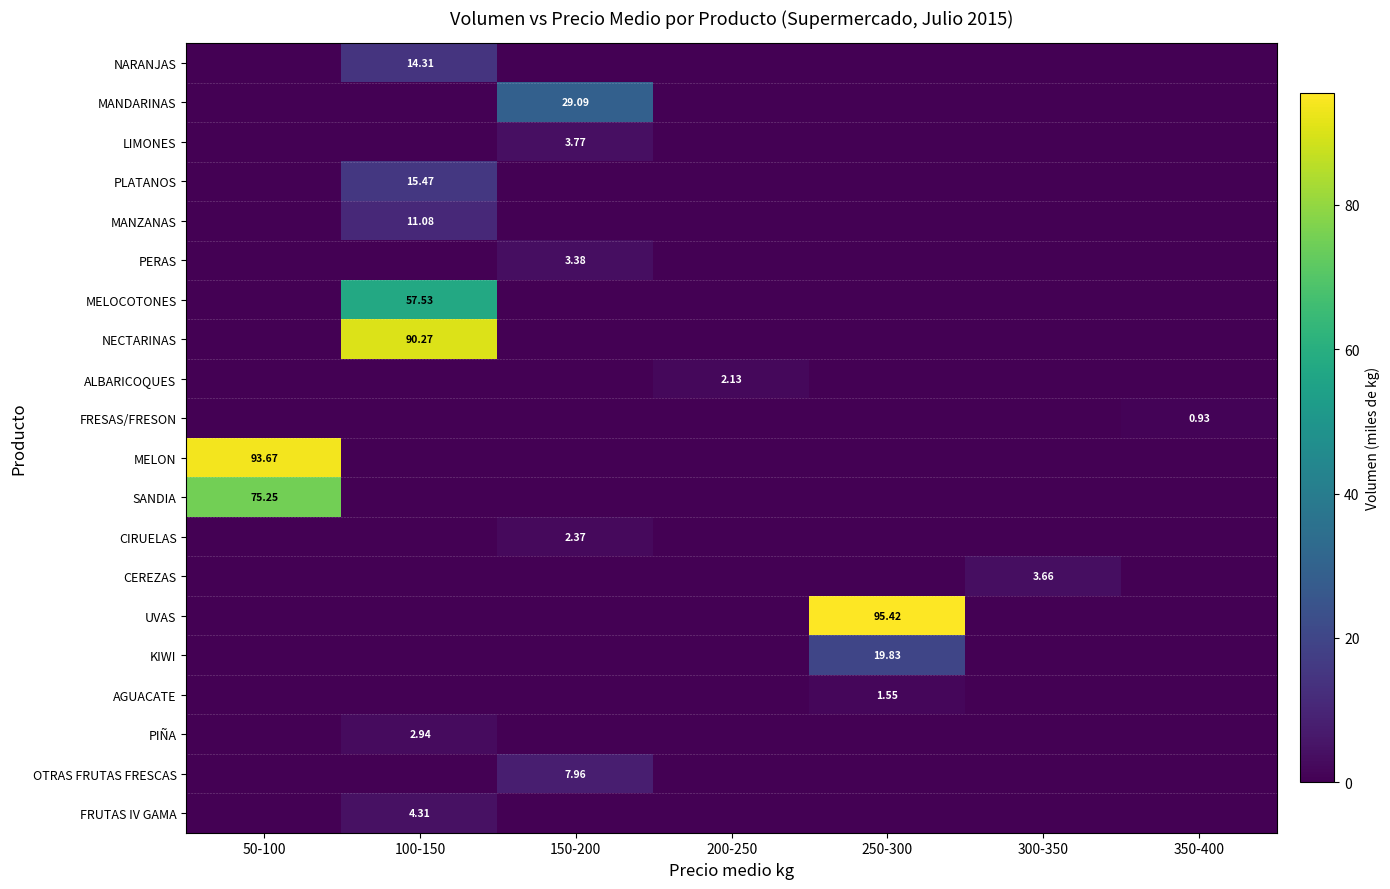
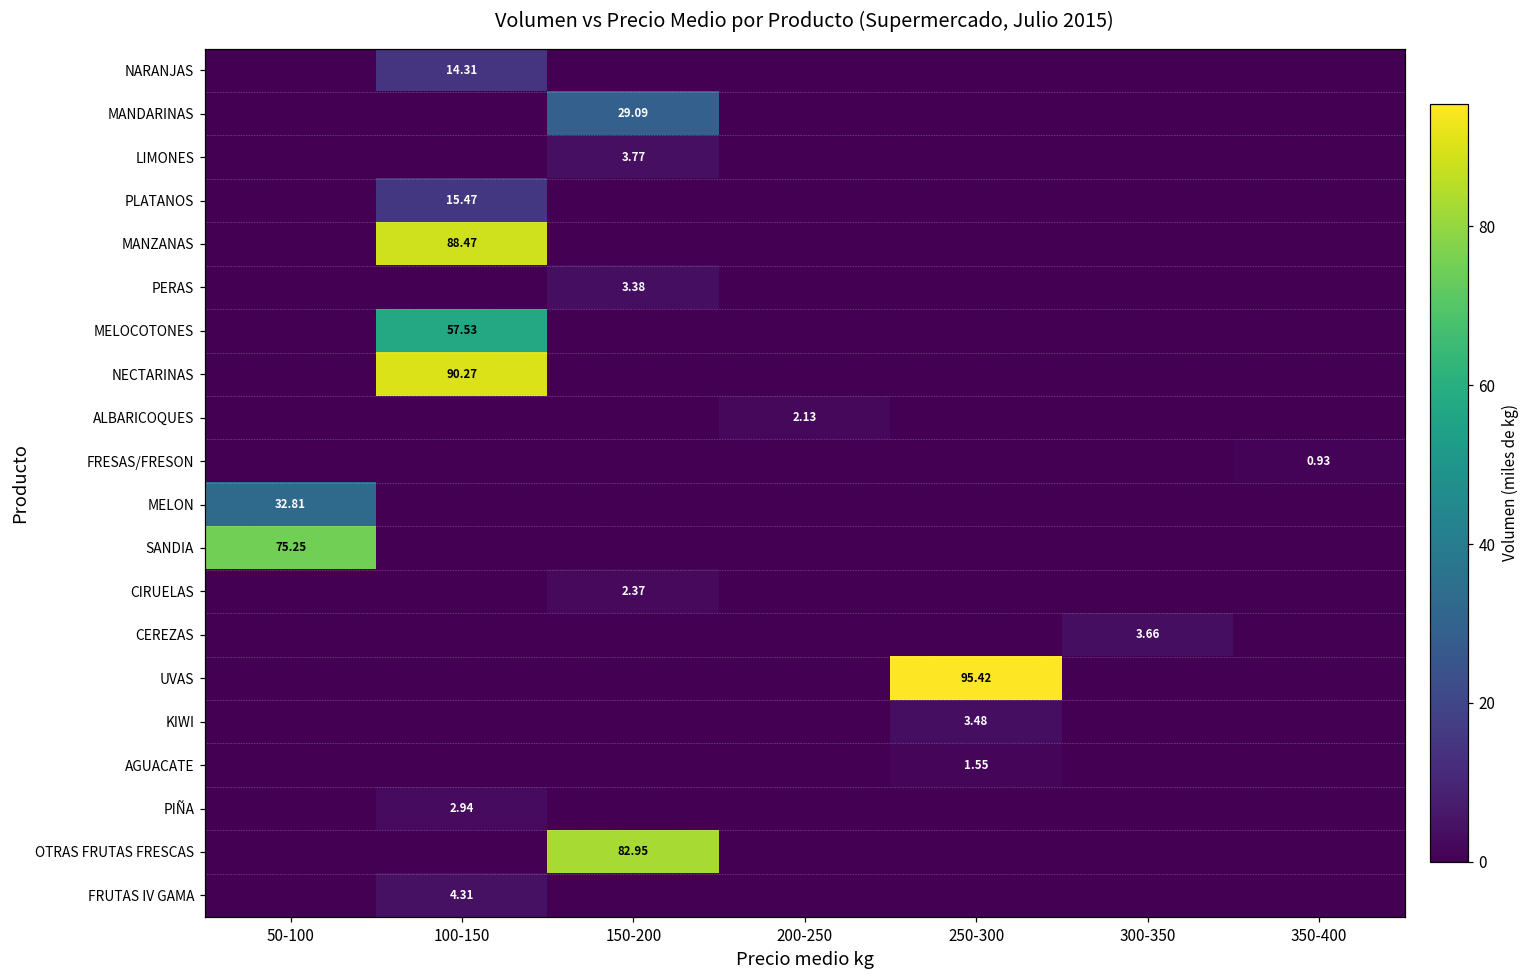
MANZANAS, 100-150: 11.08 -> 88.47
MELON, 50-100: 93.67 -> 32.81
KIWI, 250-300: 19.83 -> 3.48
OTRAS FRUTAS FRESCAS, 150-200: 7.96 -> 82.95
